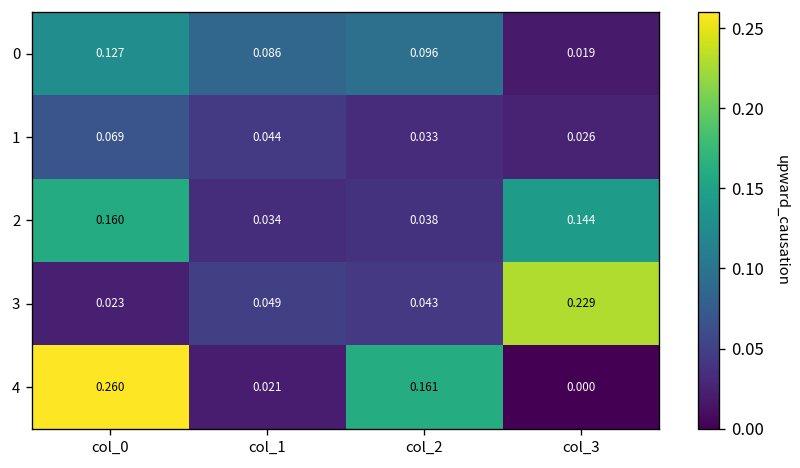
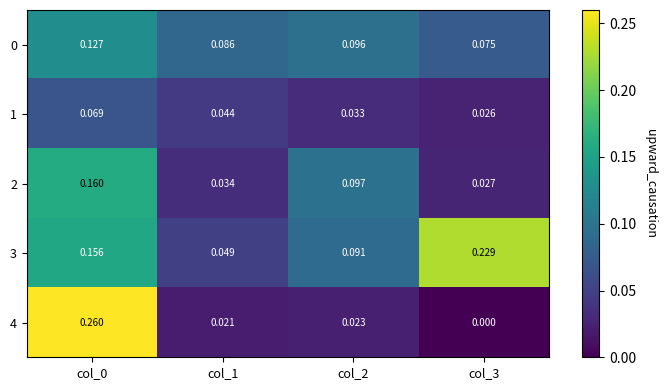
0, col_3: 0.019 -> 0.075
2, col_2: 0.038 -> 0.097
2, col_3: 0.144 -> 0.027
3, col_0: 0.023 -> 0.156
3, col_2: 0.043 -> 0.091
4, col_2: 0.161 -> 0.023
